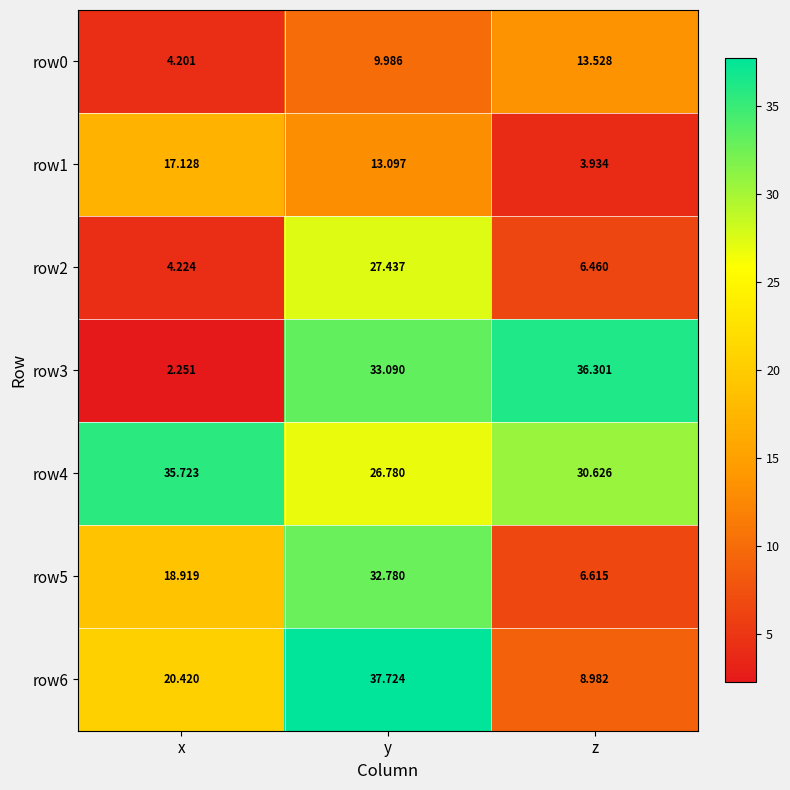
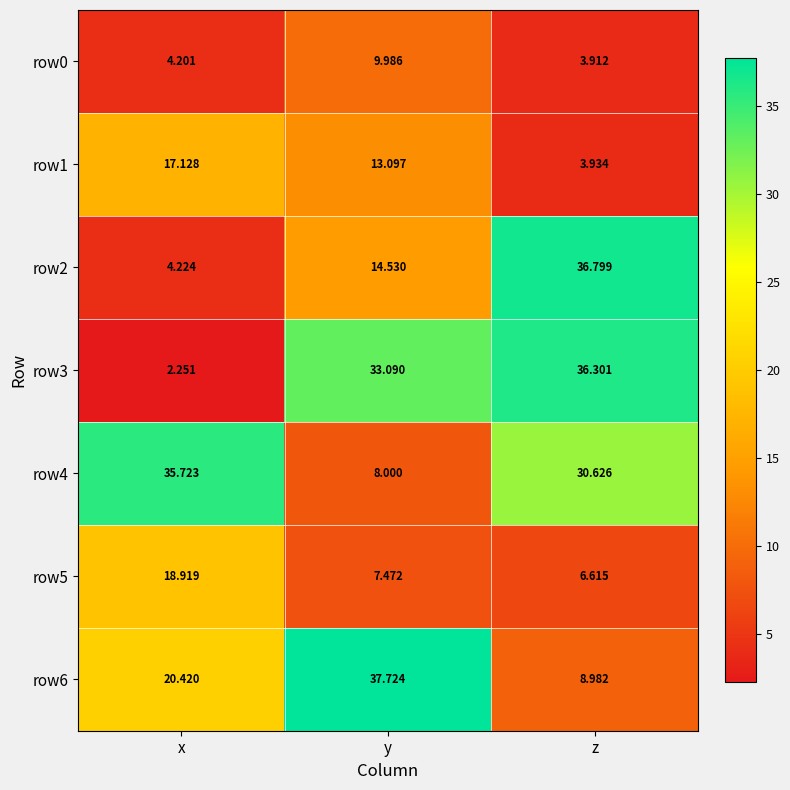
row0, z: 13.528 -> 3.912
row2, y: 27.437 -> 14.530
row2, z: 6.460 -> 36.799
row4, y: 26.780 -> 8.000
row5, y: 32.780 -> 7.472
